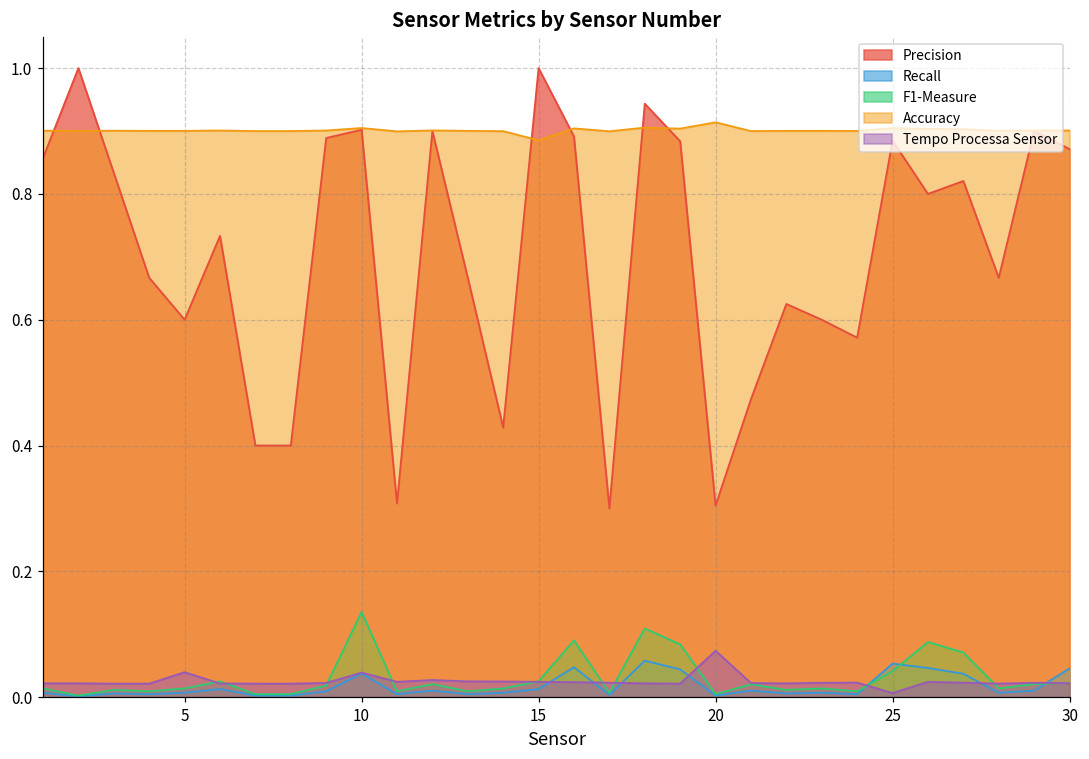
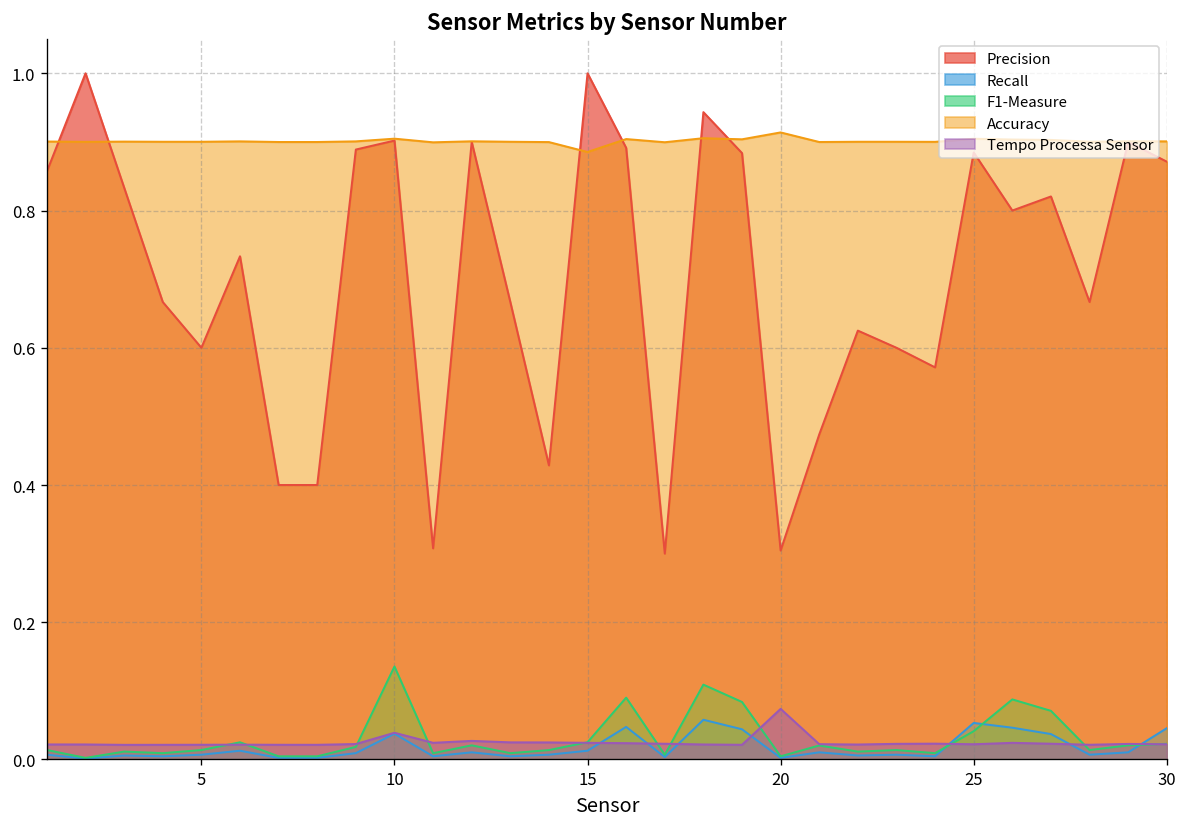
Tempo Processa Sensor, 5: 0.04 -> 0.02
Tempo Processa Sensor, 25: 0.01 -> 0.02
